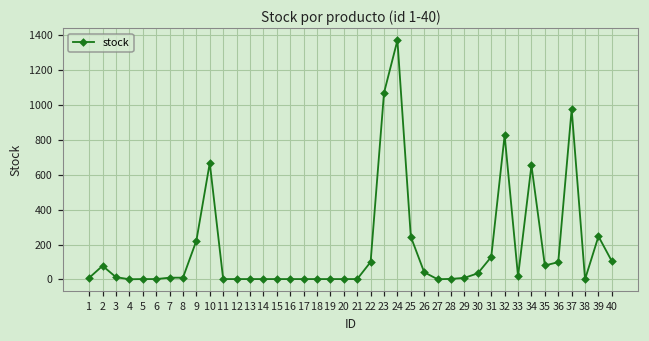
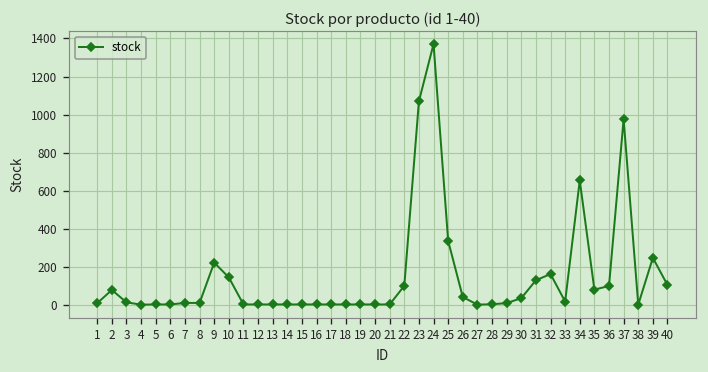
10: 670 -> 140
25: 250 -> 340
32: 830 -> 160
